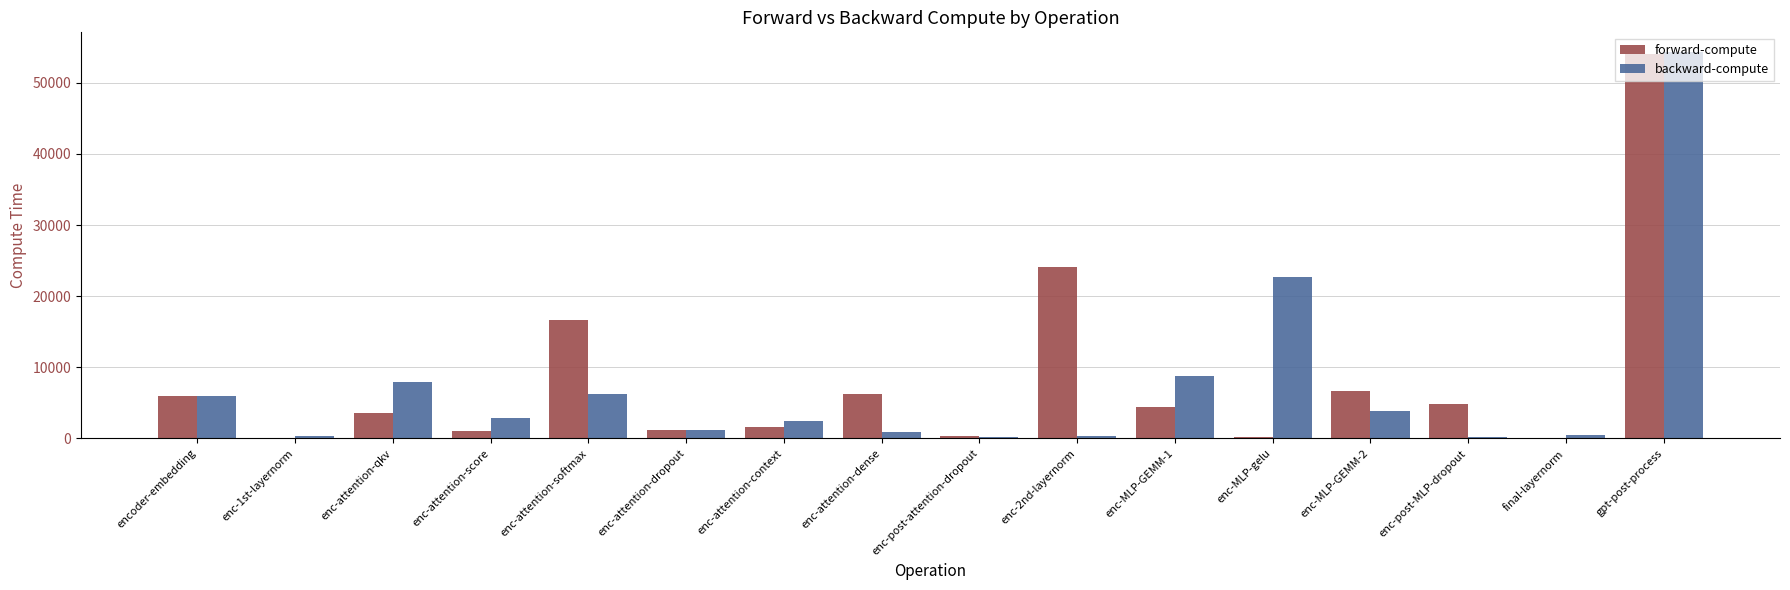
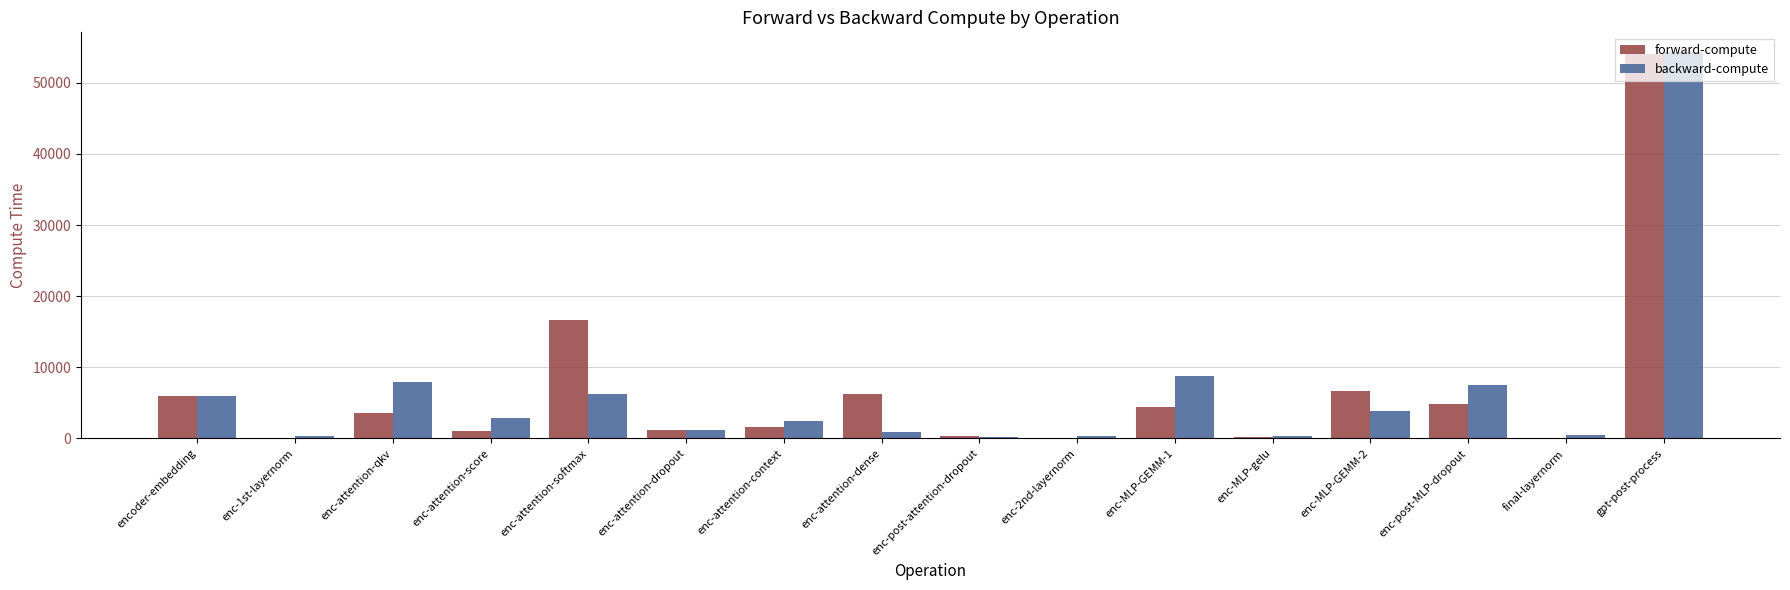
forward-compute, enc-2nd-layernorm: 24000 -> 0
backward-compute, enc-MLP-gelu: 23000 -> 0
backward-compute, enc-post-MLP-dropout: 0 -> 8000
